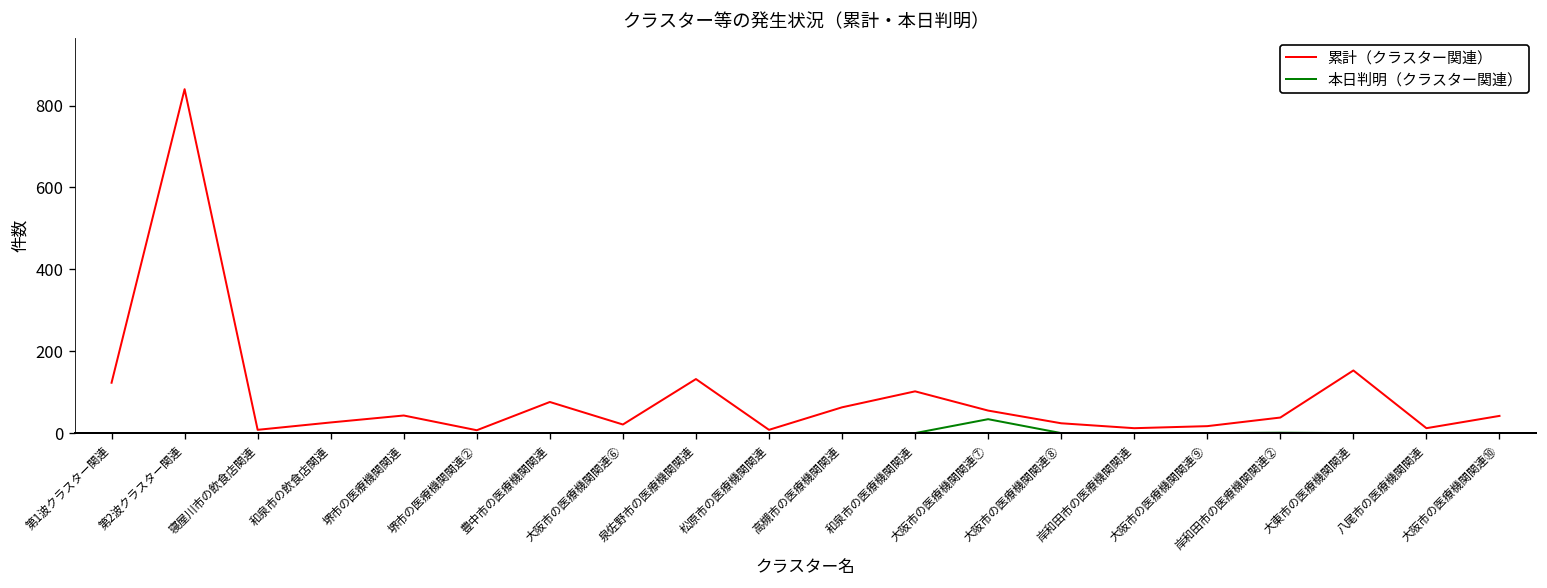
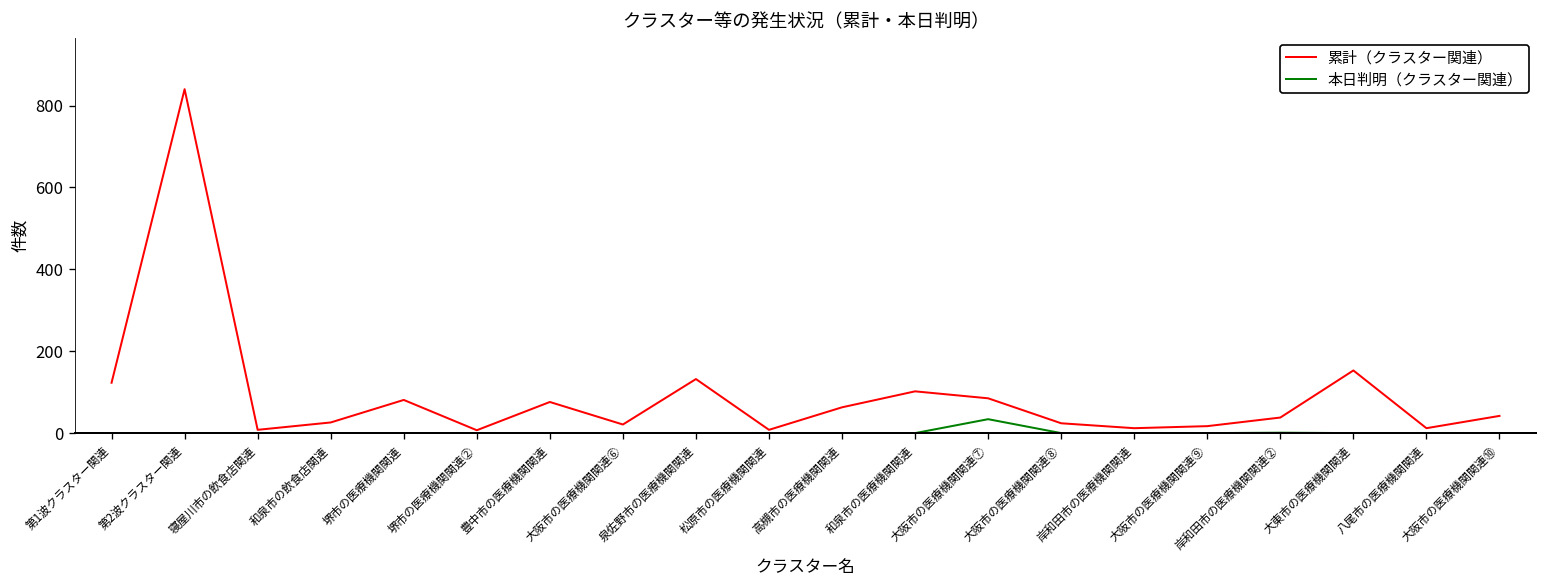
累計（クラスター関連）, 堺市の医療機関関連: 40 -> 80
累計（クラスター関連）, 大阪市の医療機関関連⑦: 60 -> 90
